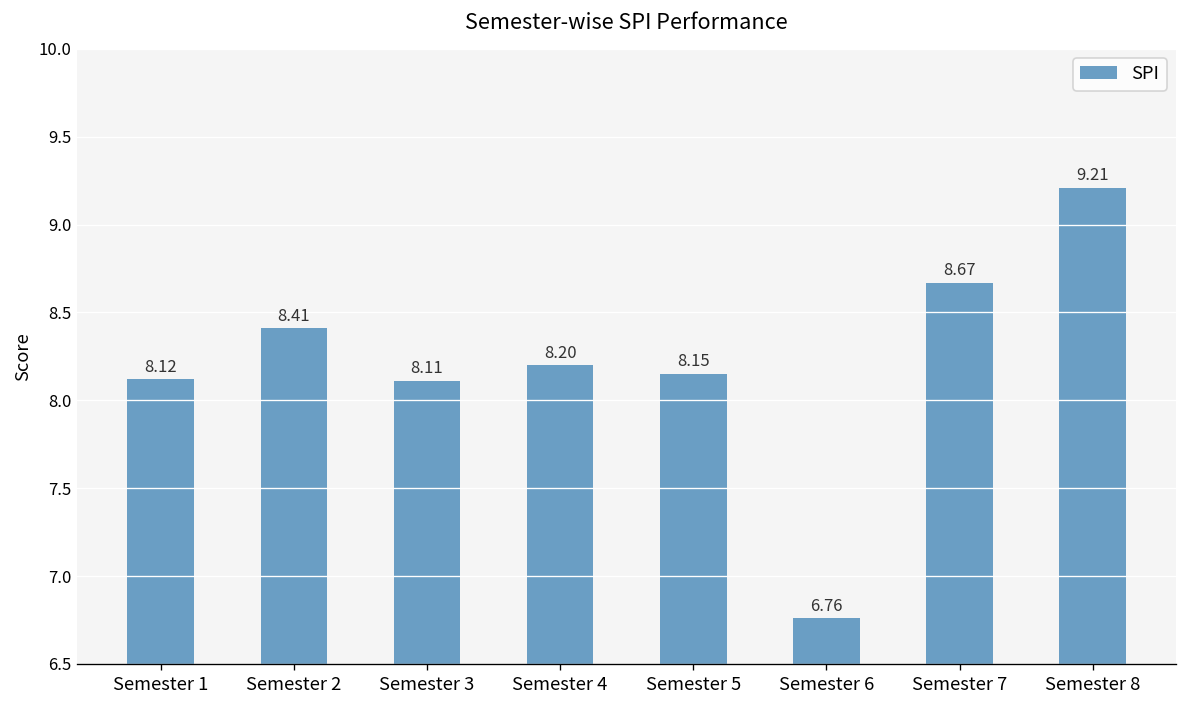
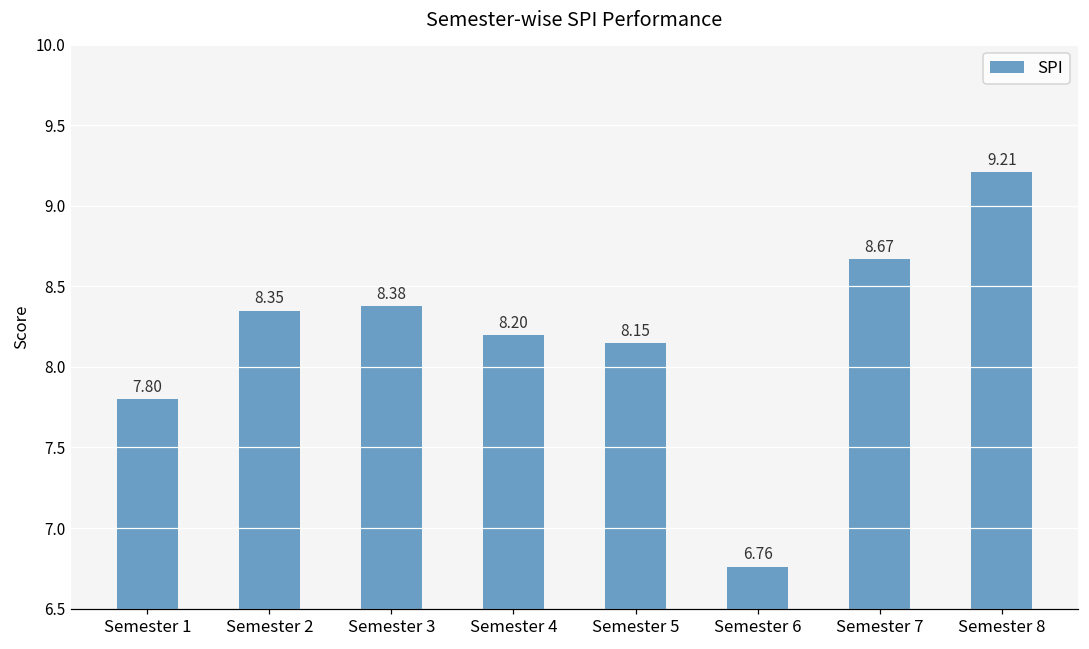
Semester 1: 8.12 -> 7.80
Semester 2: 8.41 -> 8.35
Semester 3: 8.11 -> 8.38
